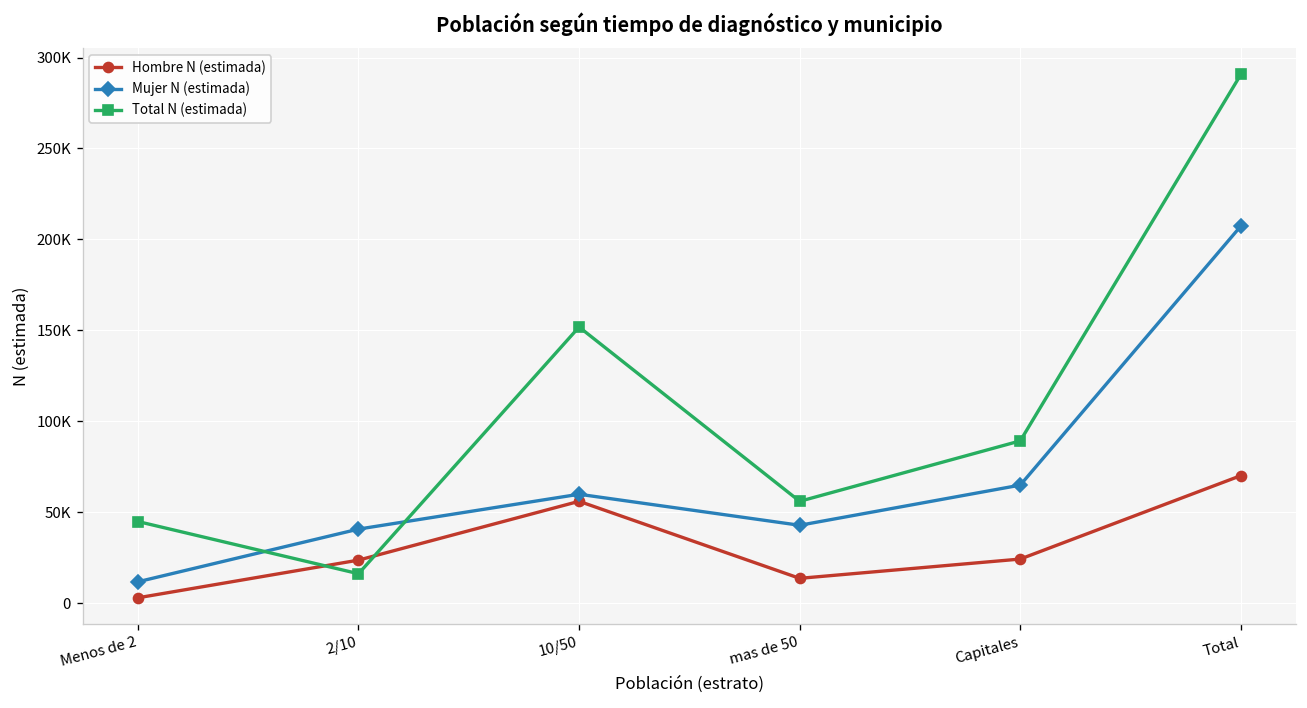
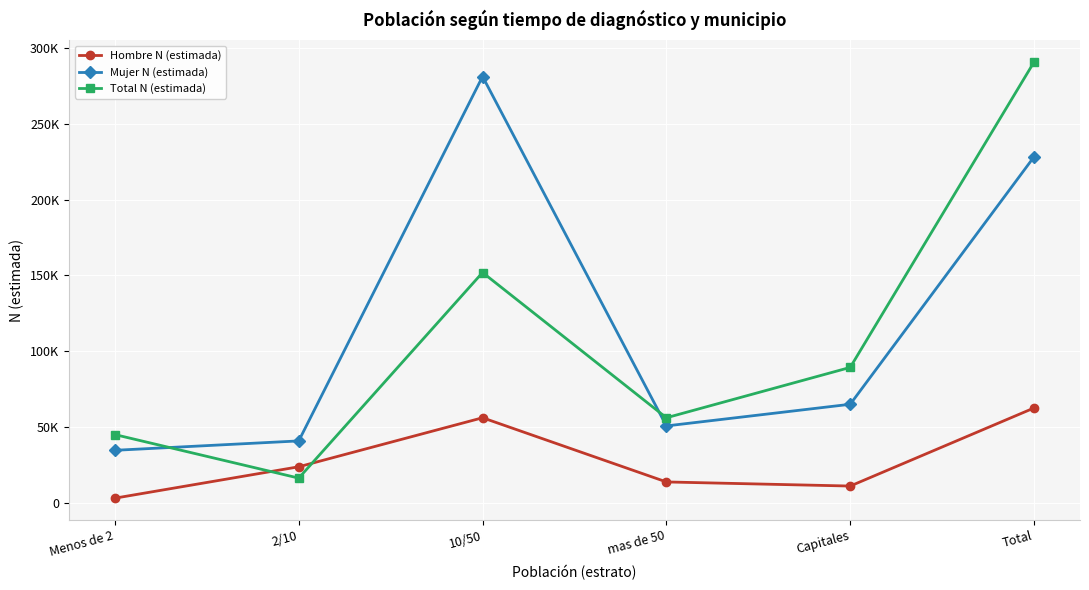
Mujer N (estimada), Menos de 2: 12000 -> 35000
Mujer N (estimada), 10/50: 60000 -> 281000
Mujer N (estimada), mas de 50: 43000 -> 51000
Hombre N (estimada), Capitales: 24000 -> 11000
Hombre N (estimada), Total: 70000 -> 63000
Mujer N (estimada), Total: 207000 -> 228000
